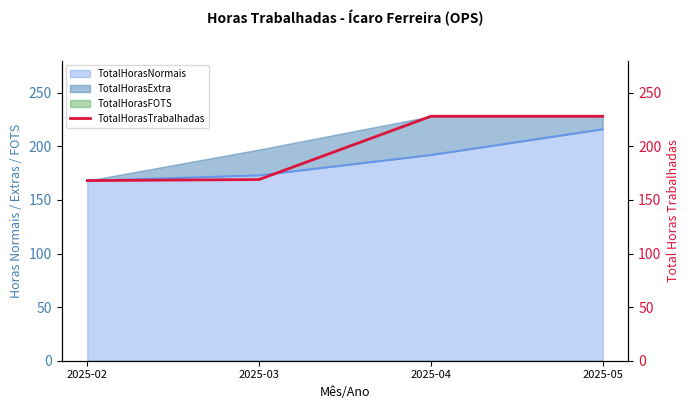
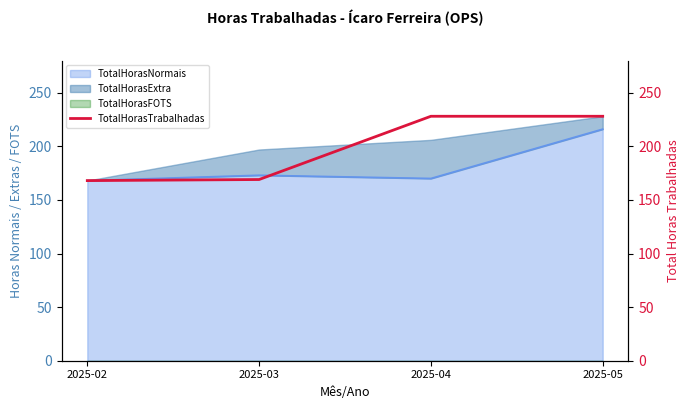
TotalHorasNormais, 2025-04: 192 -> 170
